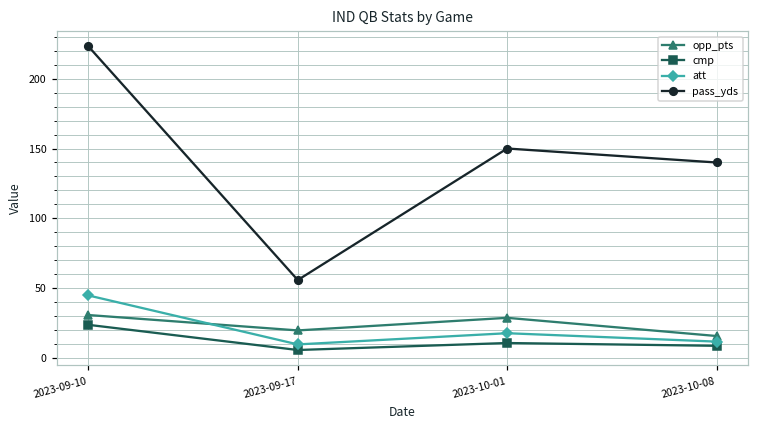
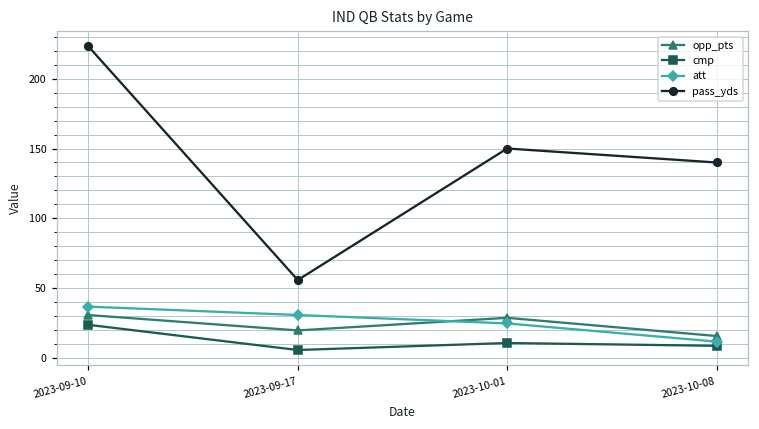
att, 2023-09-10: 45 -> 37
att, 2023-09-17: 10 -> 31
att, 2023-10-01: 18 -> 25
